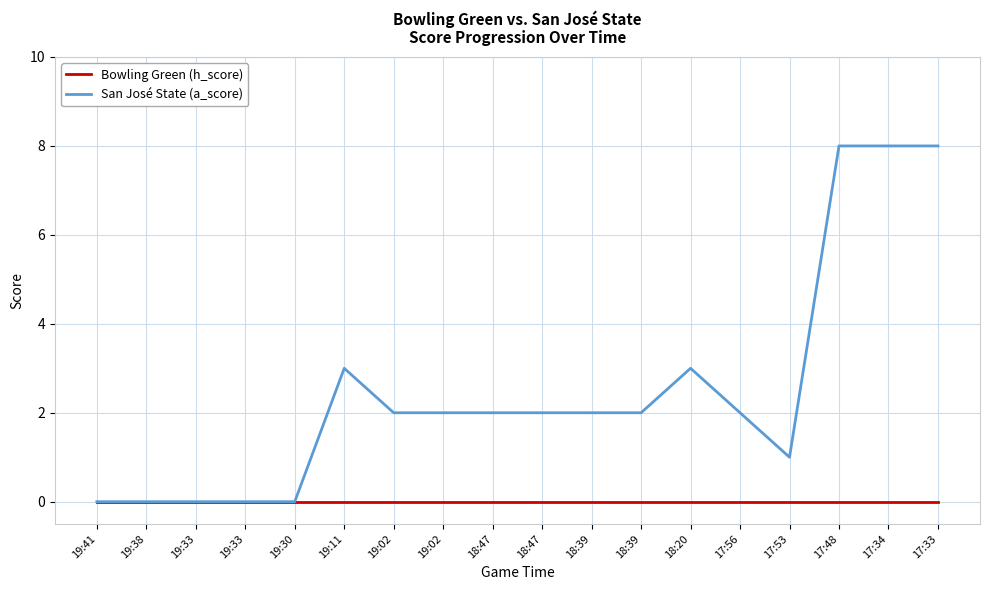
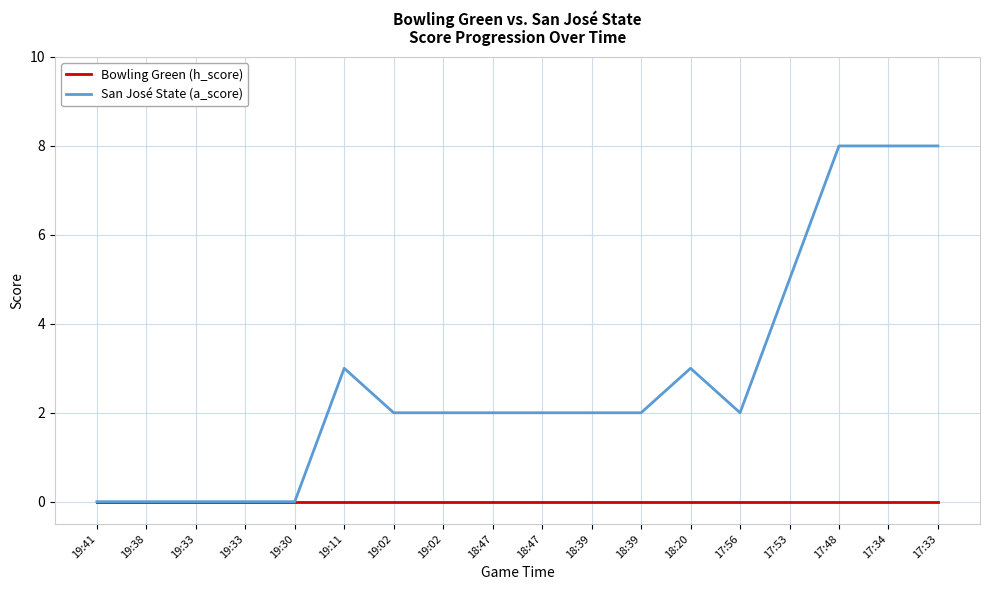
San José State (a_score), 17:53: 1 -> 5
